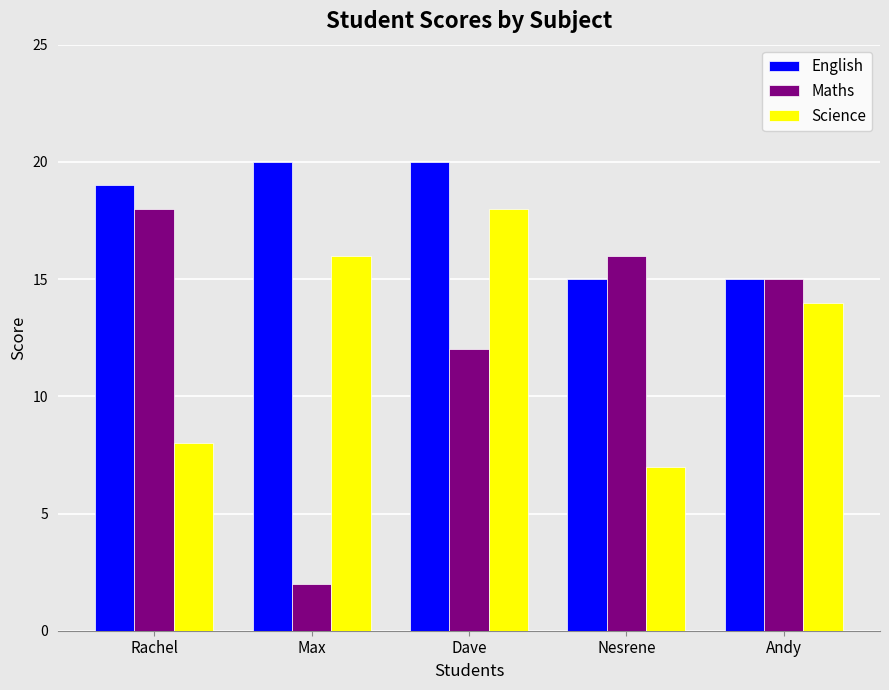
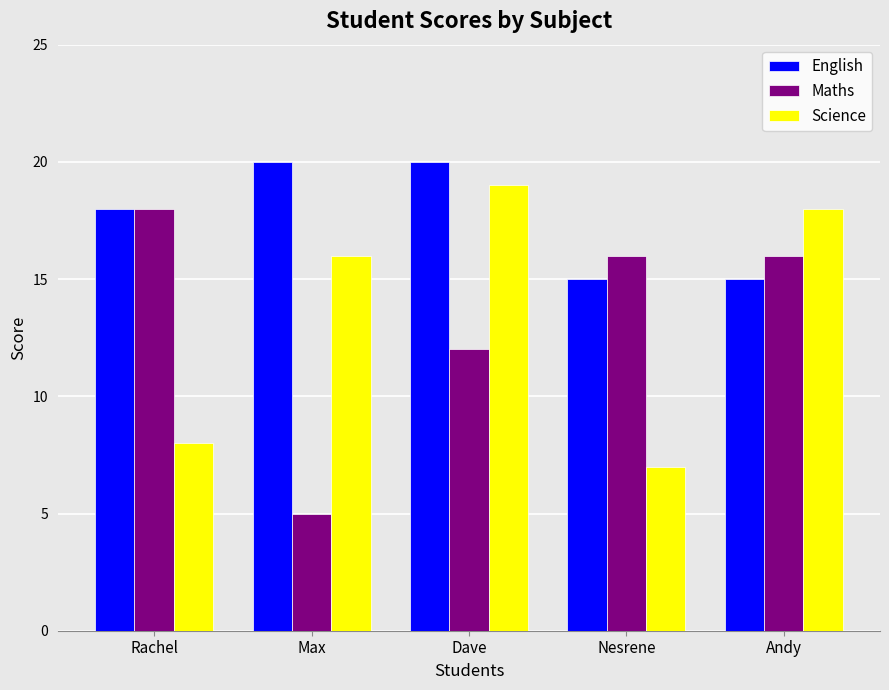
English, Rachel: 19 -> 18
Maths, Max: 2 -> 5
Science, Dave: 18 -> 19
Maths, Andy: 15 -> 16
Science, Andy: 14 -> 18
